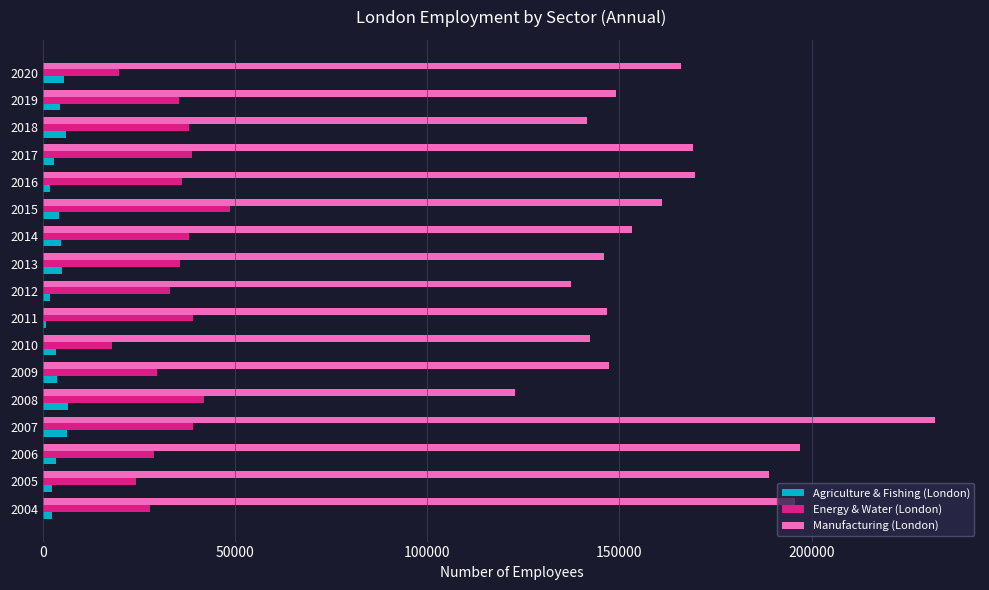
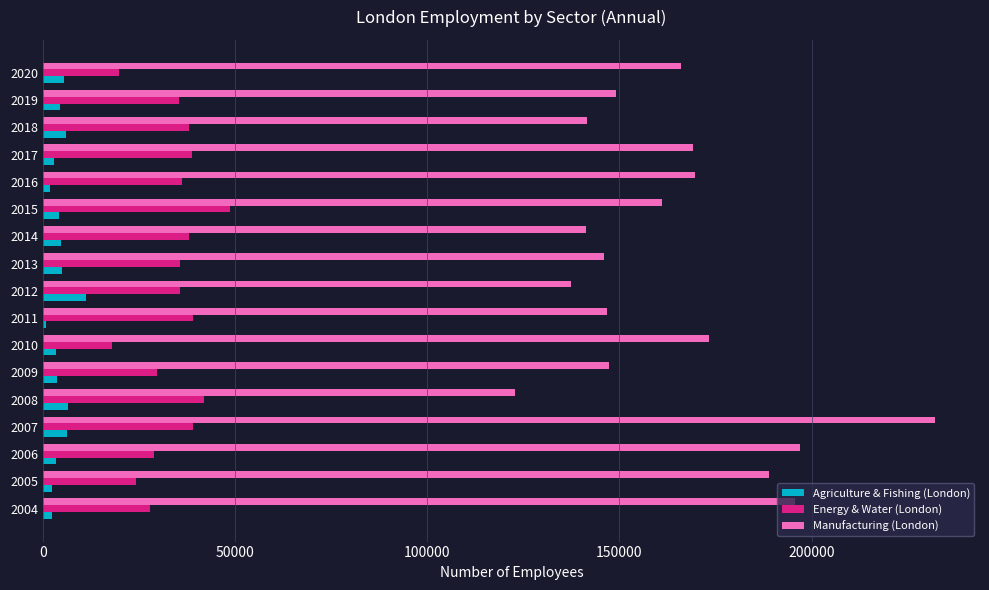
Manufacturing (London), 2014: 153000 -> 141000
Energy & Water (London), 2012: 33000 -> 36000
Agriculture & Fishing (London), 2012: 2000 -> 11000
Manufacturing (London), 2010: 142000 -> 173000
